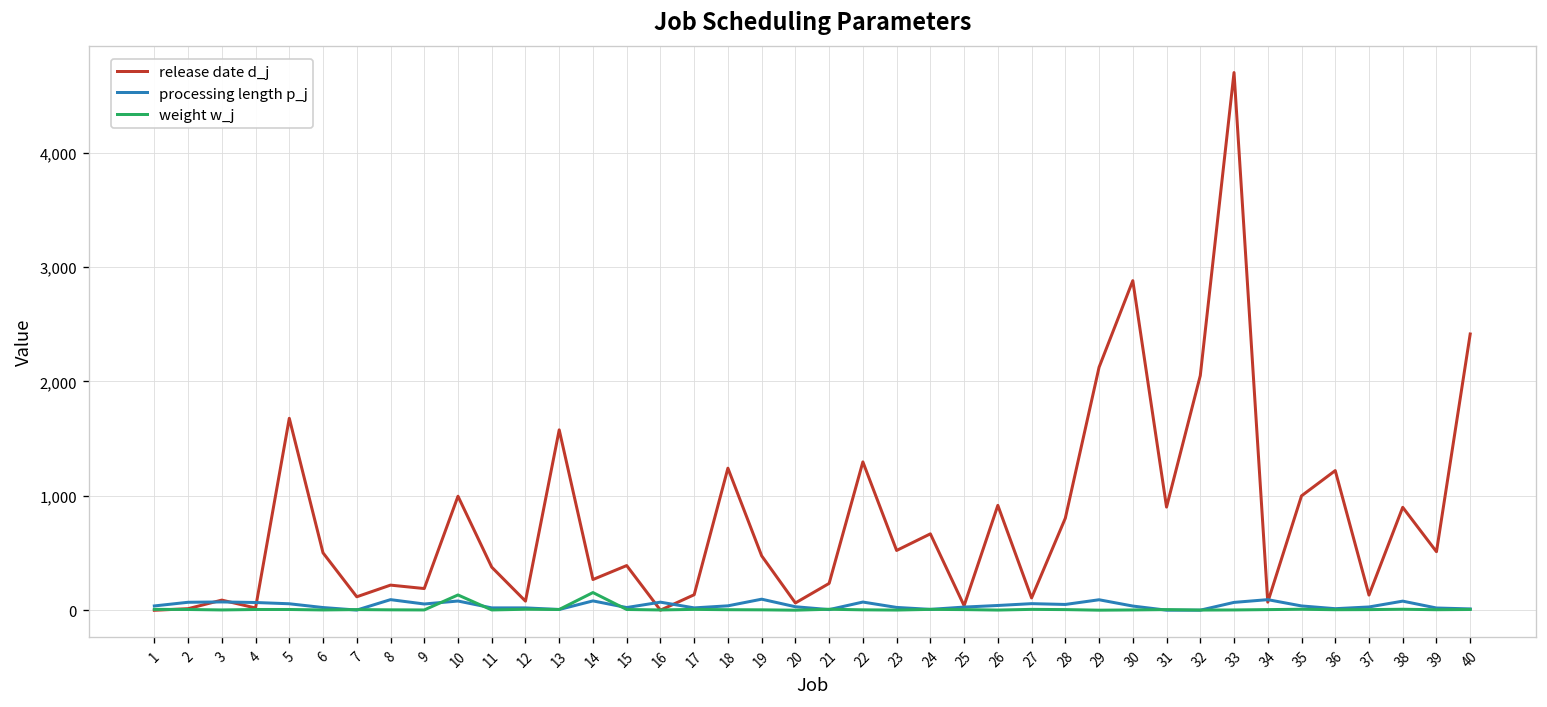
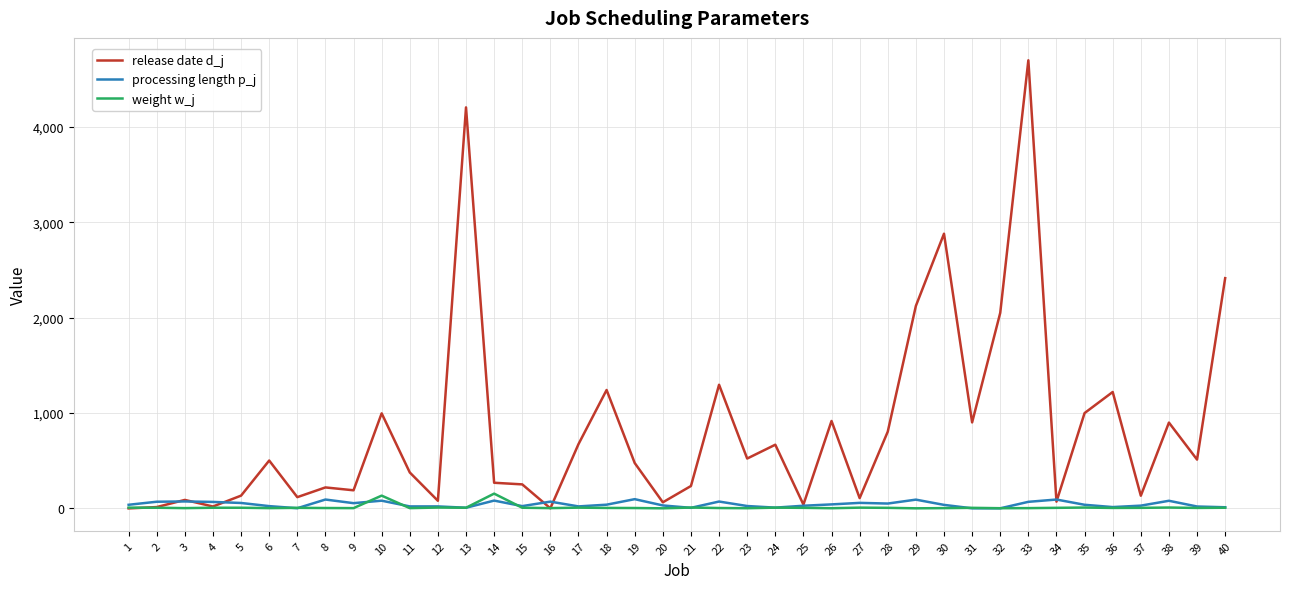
release date d_j, 5: 1,700 -> 100
release date d_j, 13: 1,600 -> 4,200
release date d_j, 15: 400 -> 300
release date d_j, 17: 100 -> 700
